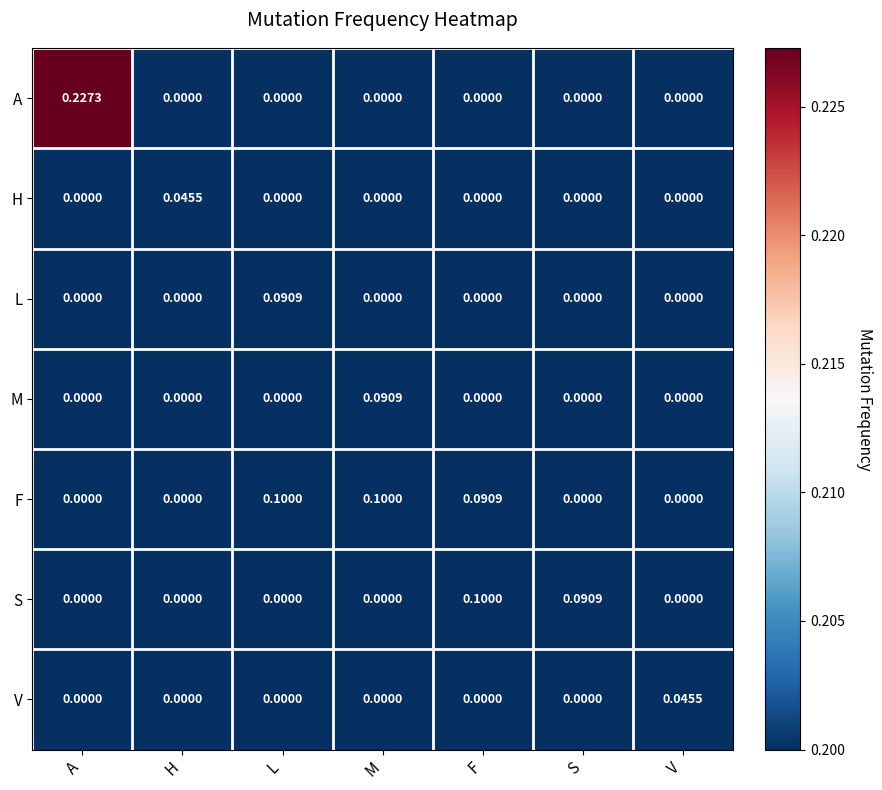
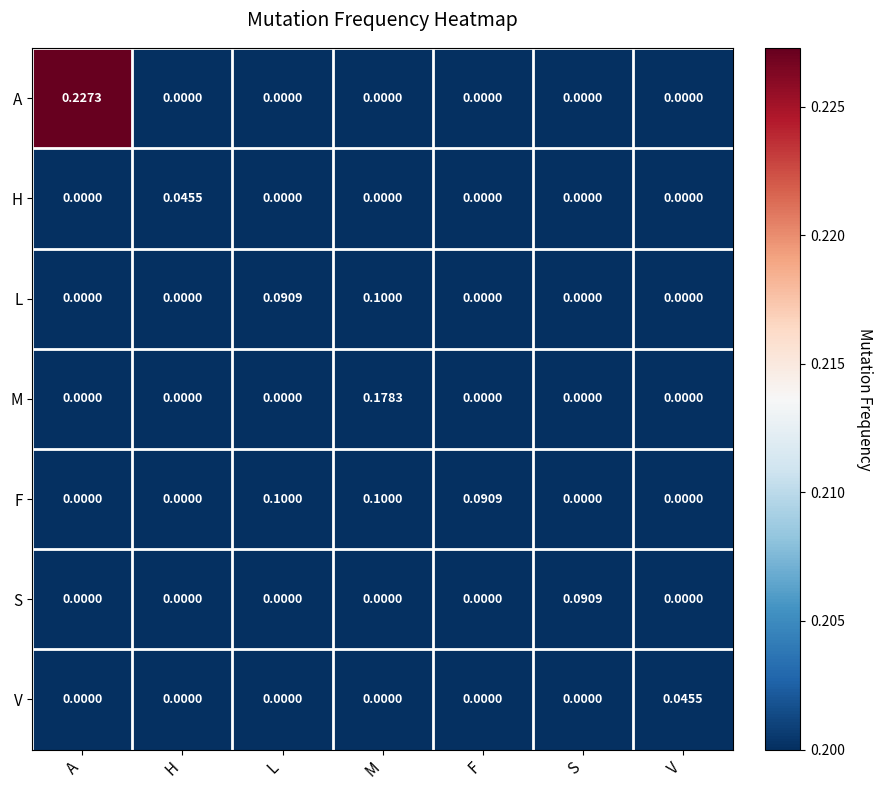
L, M: 0.0000 -> 0.1000
M, M: 0.0909 -> 0.1783
S, F: 0.1000 -> 0.0000
